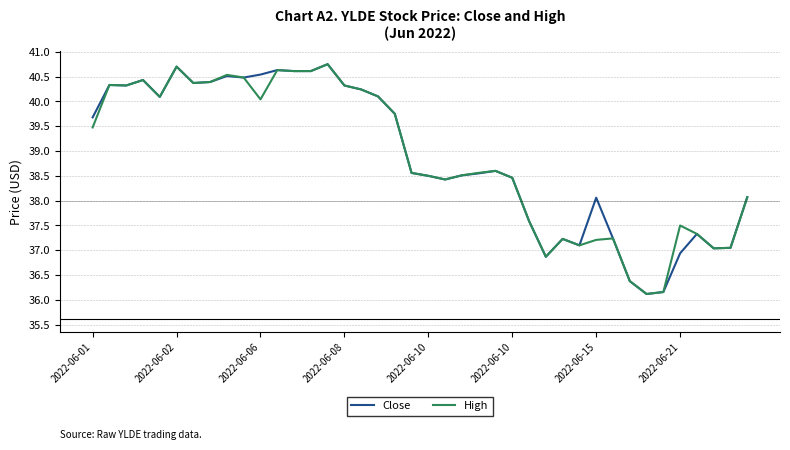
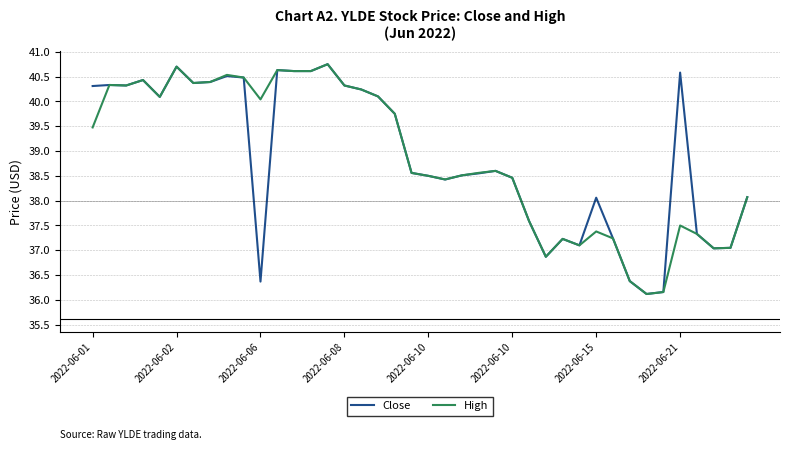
Close, 2022-06-01: 39.7 -> 40.3
Close, 2022-06-06: 40.5 -> 36.4
High, 2022-06-15: 37.2 -> 37.4
Close, 2022-06-21: 36.9 -> 40.6
